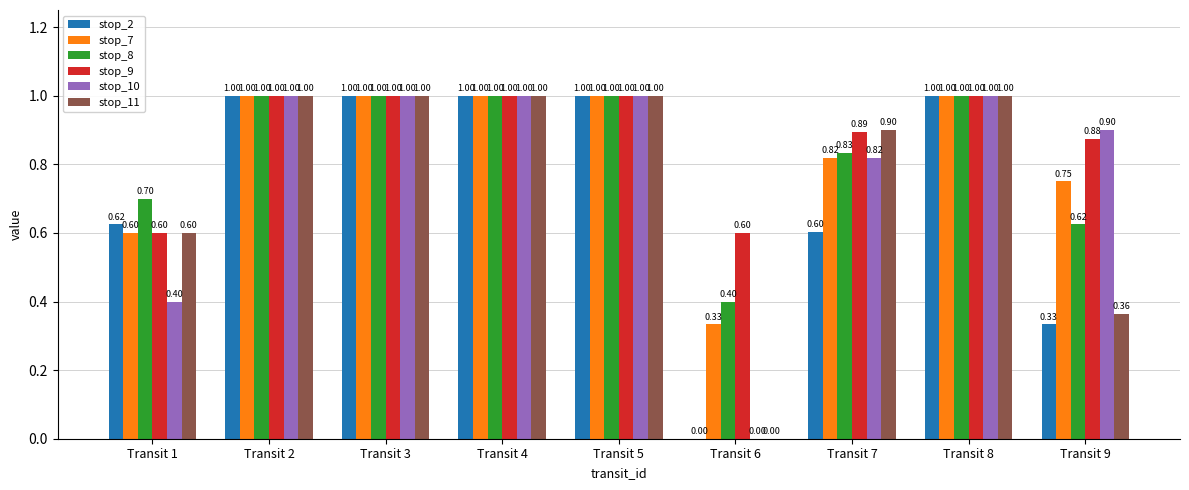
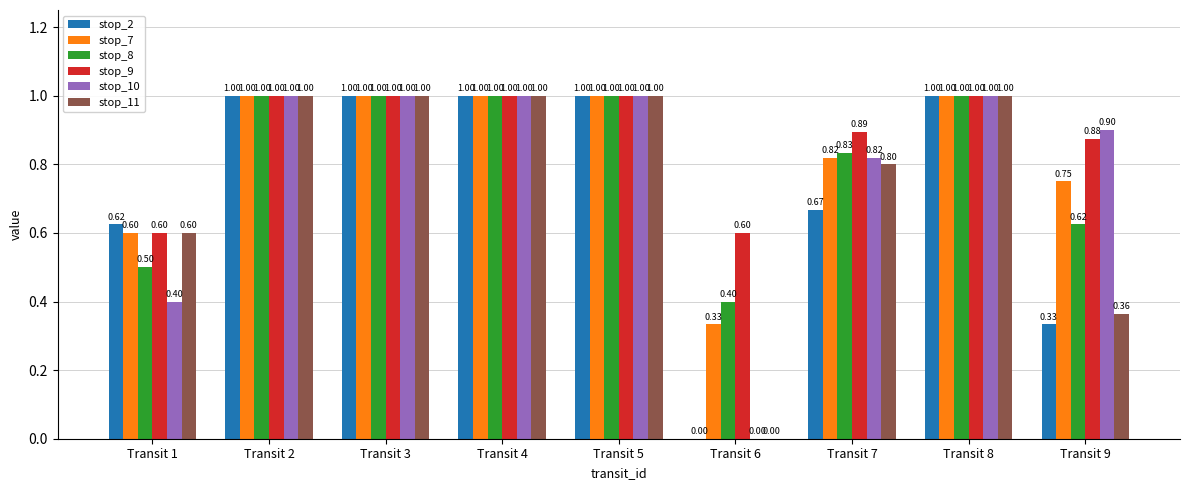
stop_8, Transit 1: 0.70 -> 0.50
stop_2, Transit 7: 0.60 -> 0.67
stop_11, Transit 7: 0.90 -> 0.80
